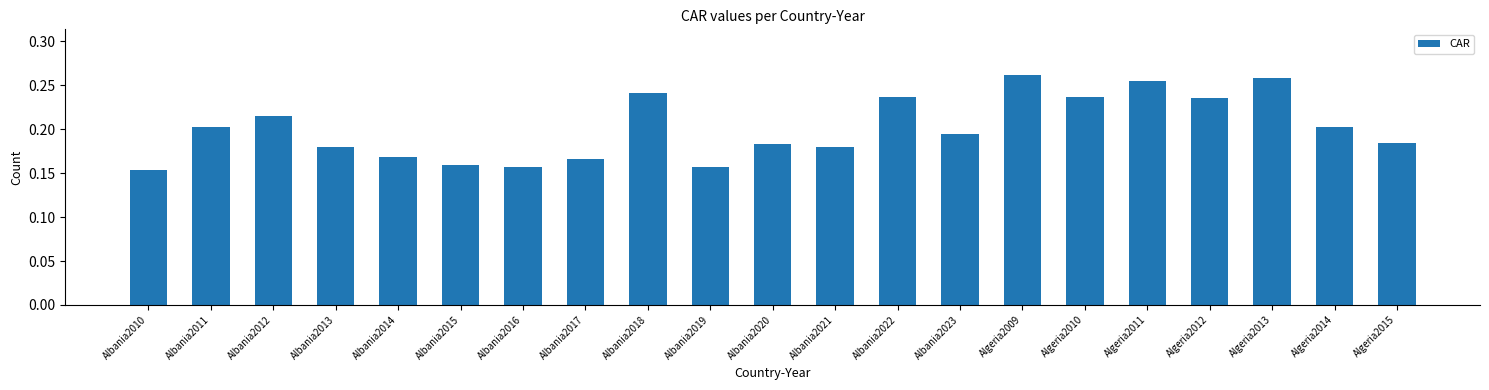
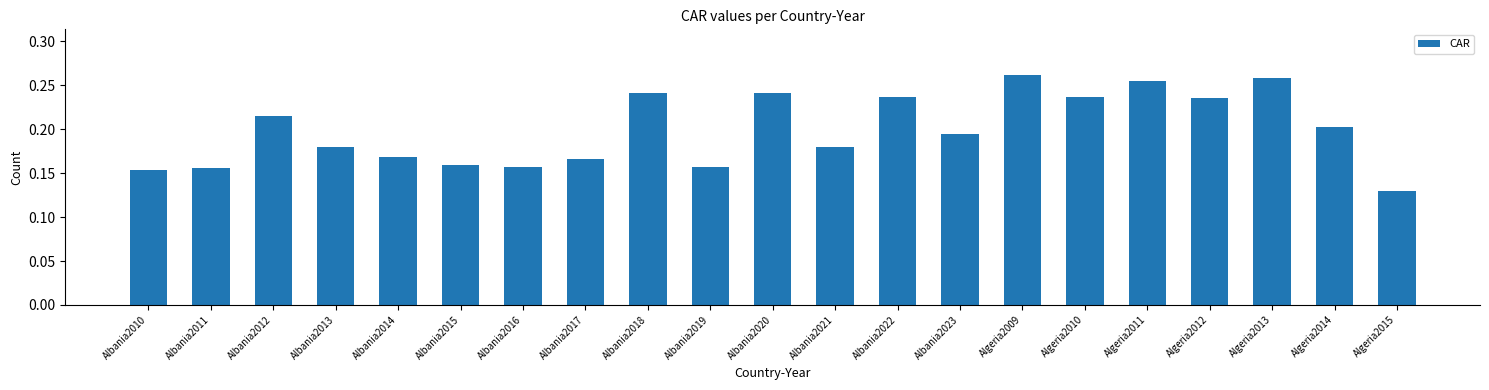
Albania2011: 0.20 -> 0.16
Albania2020: 0.18 -> 0.24
Algeria2015: 0.18 -> 0.13
